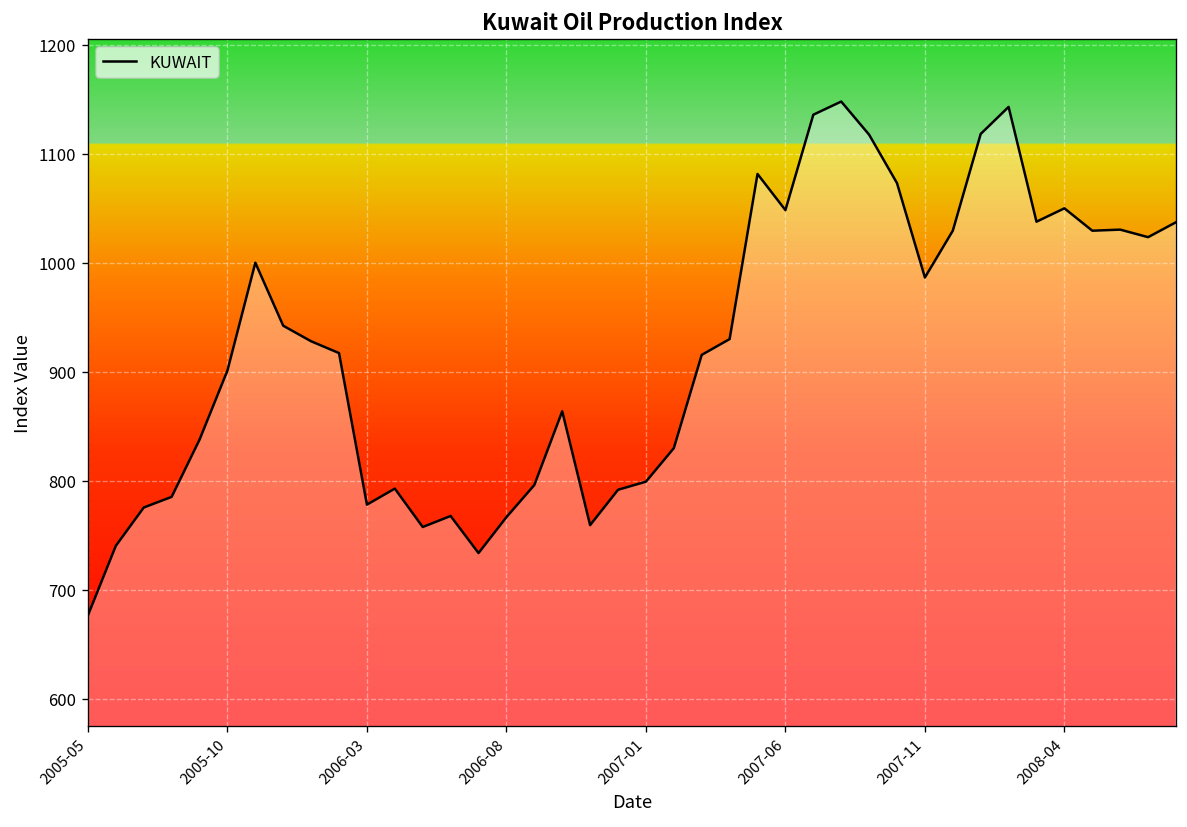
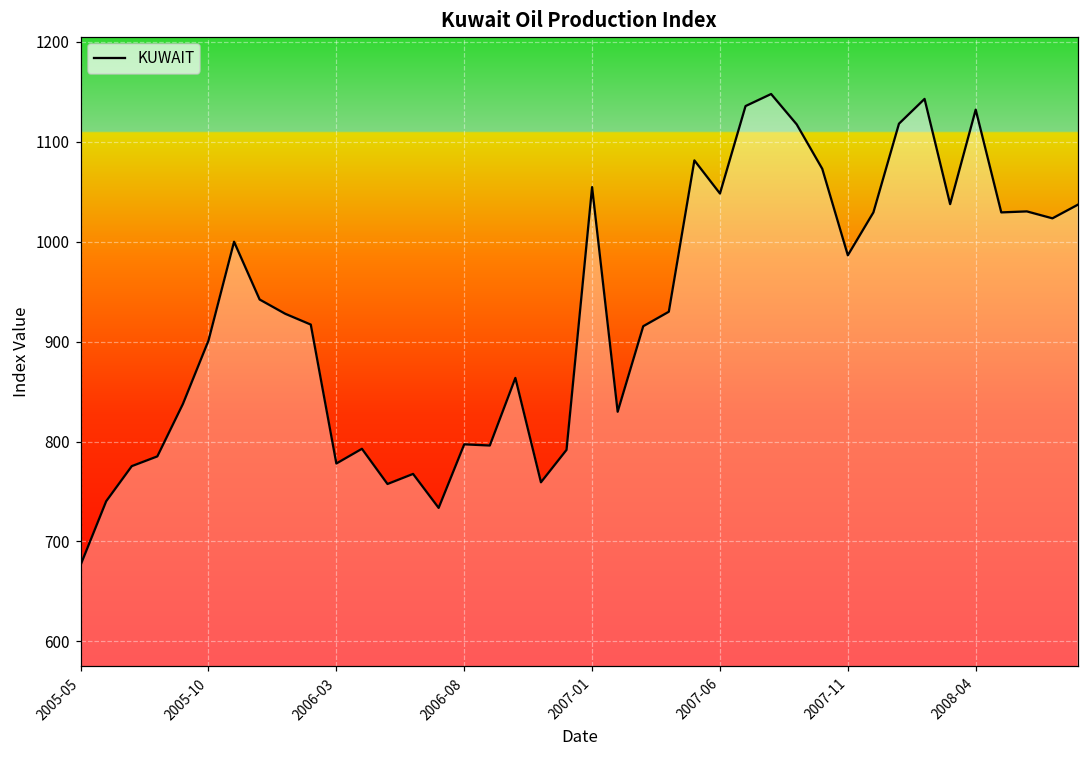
2006-08: 770 -> 800
2007-01: 800 -> 1050
2008-04: 1050 -> 1130
